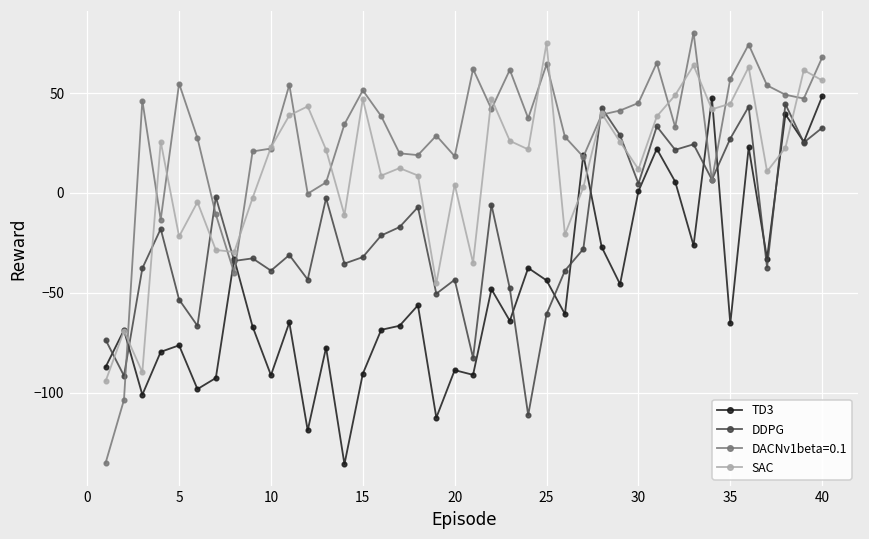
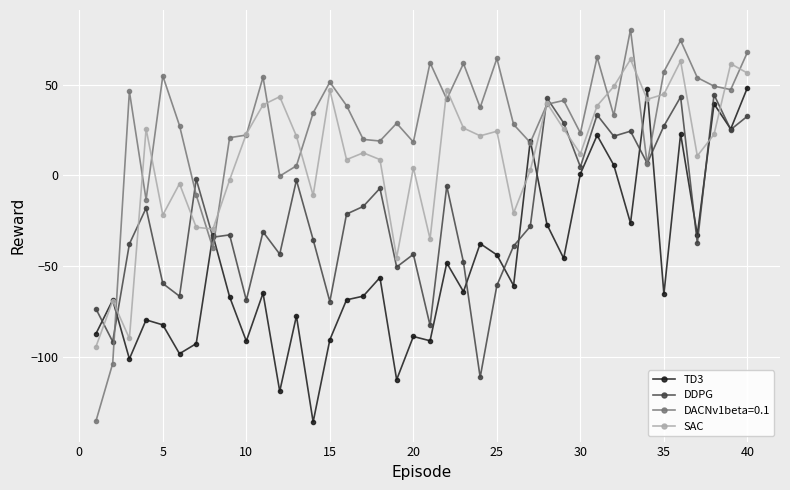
TD3, 5: -76 -> -82
DDPG, 5: -53 -> -60
DDPG, 10: -39 -> -69
DDPG, 15: -32 -> -69
SAC, 25: 75 -> 24
DACNv1beta=0.1, 30: 45 -> 23
